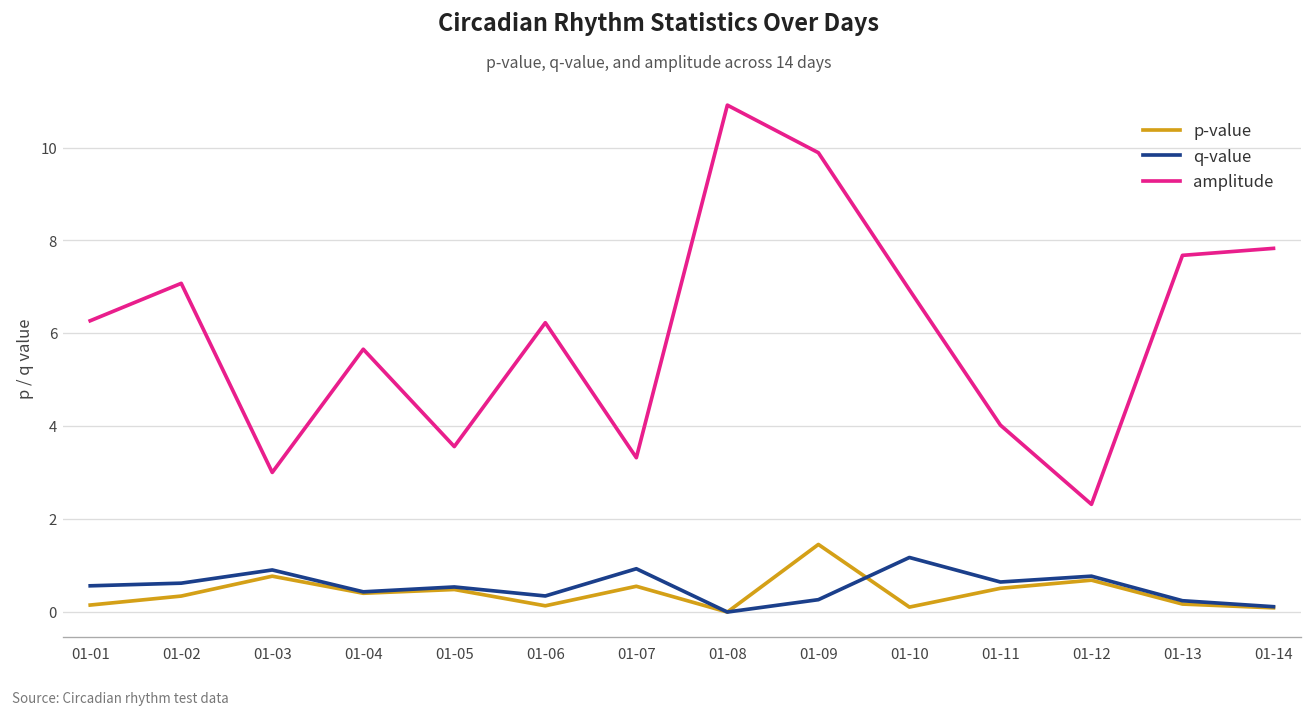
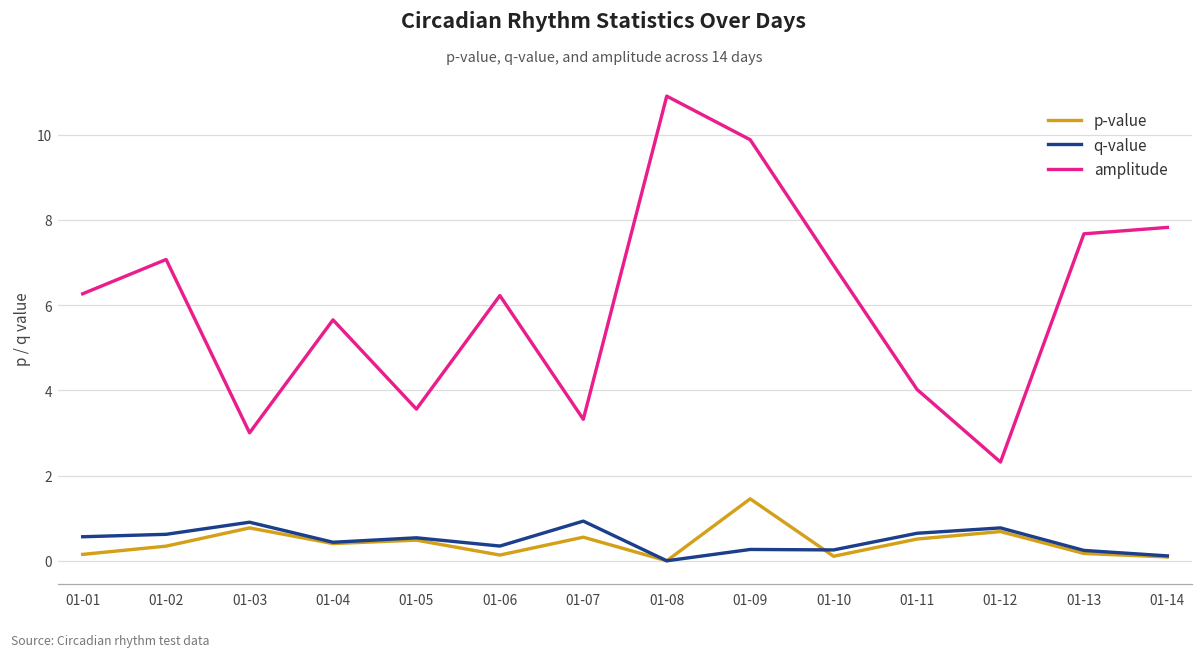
q-value, 01-10: 1.2 -> 0.3
